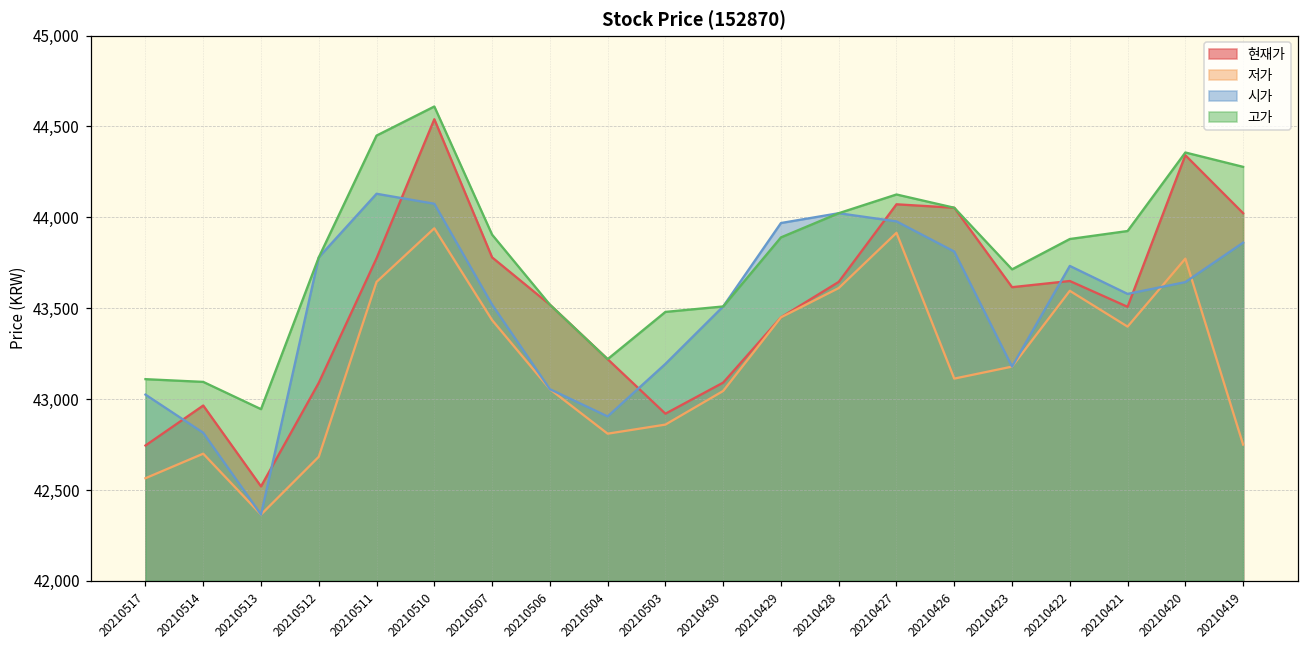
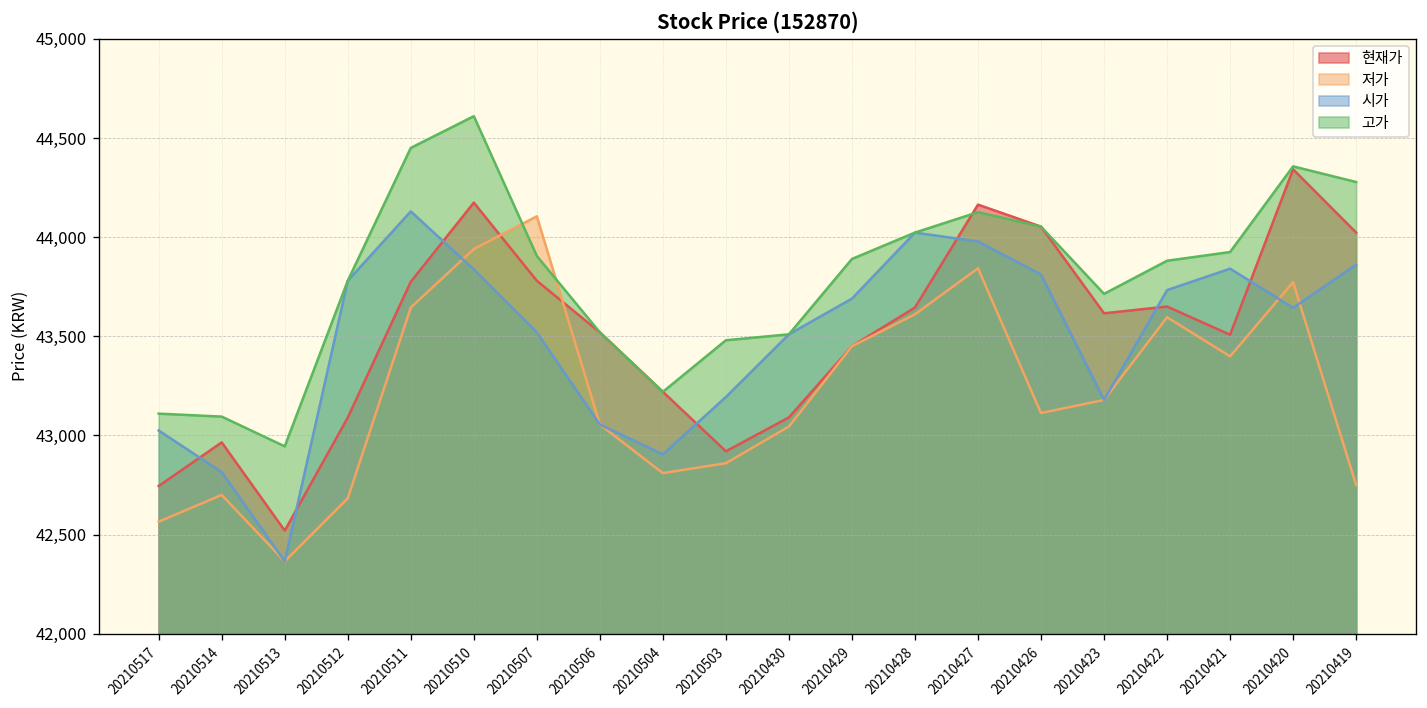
현재가, 20210510: 44,540 -> 44,170
시가, 20210510: 44,080 -> 43,840
저가, 20210507: 43,440 -> 44,110
시가, 20210429: 43,970 -> 43,690
현재가, 20210427: 44,070 -> 44,160
저가, 20210427: 43,920 -> 43,840
시가, 20210421: 43,580 -> 43,840
